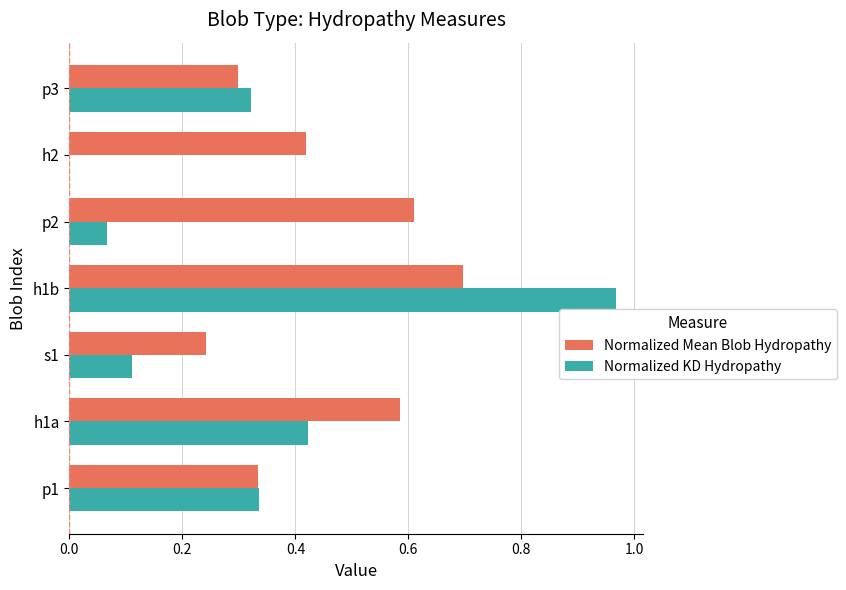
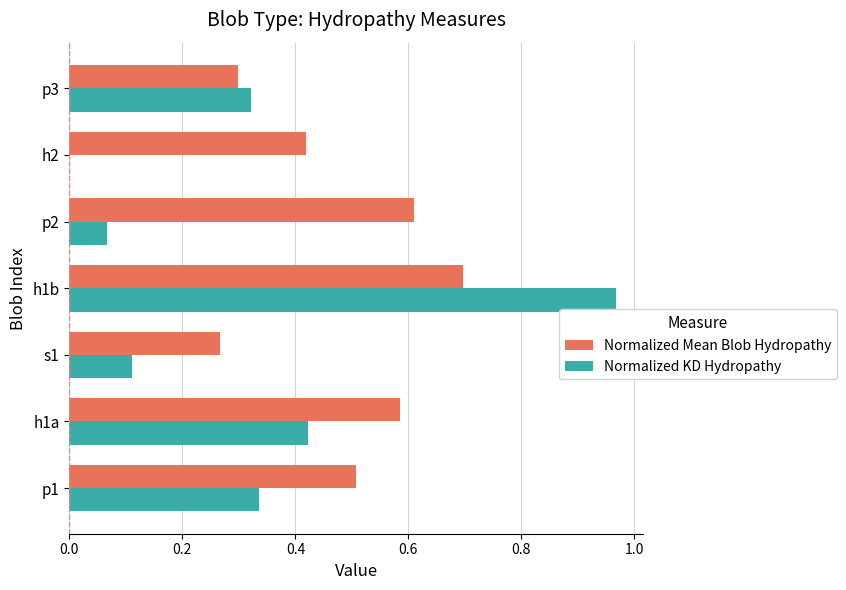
Normalized Mean Blob Hydropathy, s1: 0.24 -> 0.27
Normalized Mean Blob Hydropathy, p1: 0.33 -> 0.51
